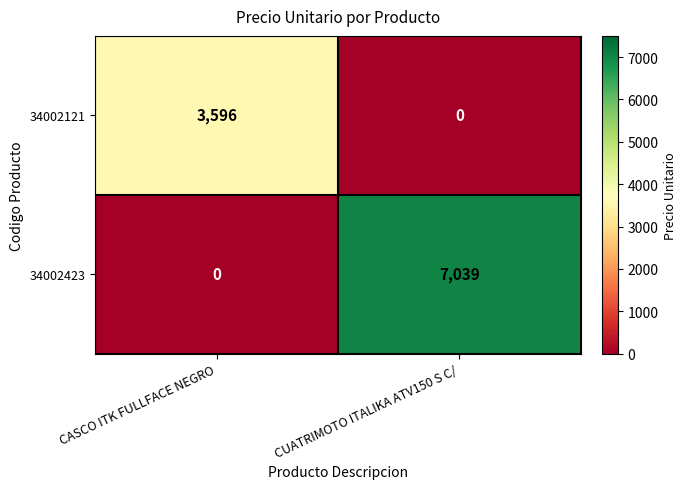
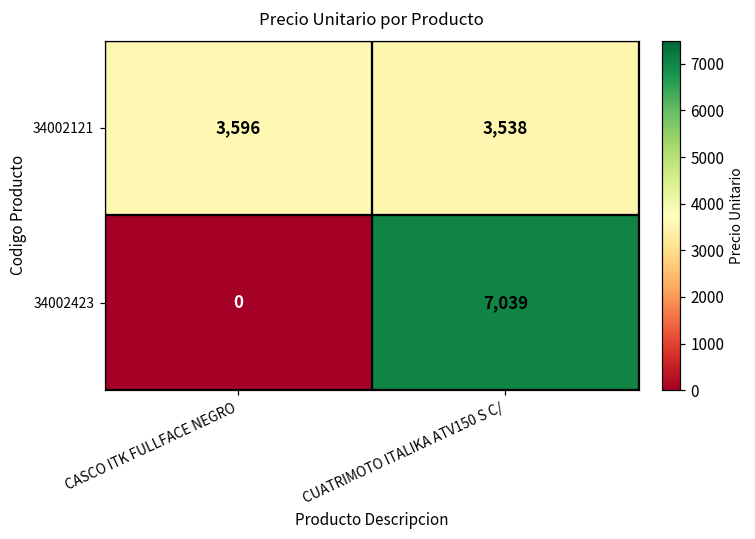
34002121, CUATRIMOTO ITALIKA ATV150 S C/: 0 -> 3,538
